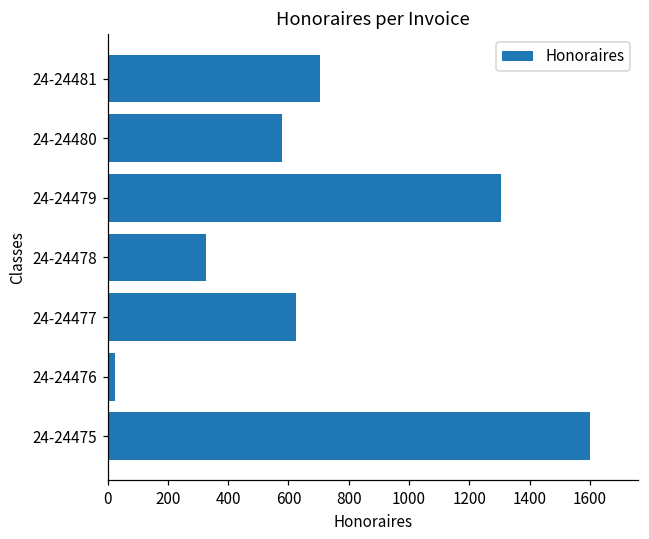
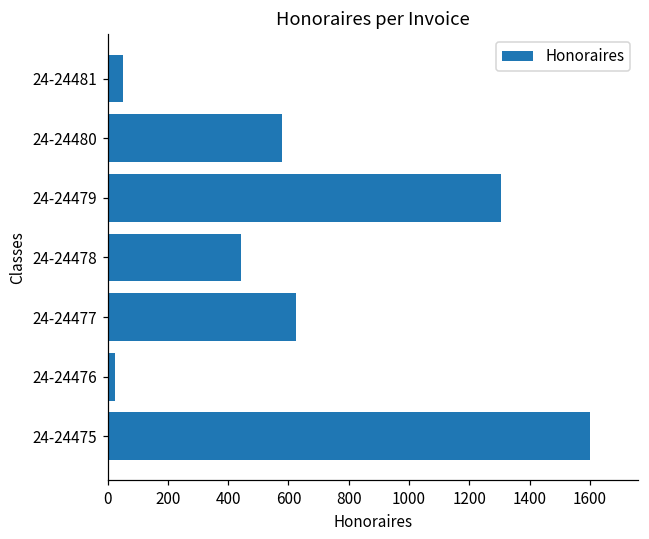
24-24481: 700 -> 50
24-24478: 330 -> 440
